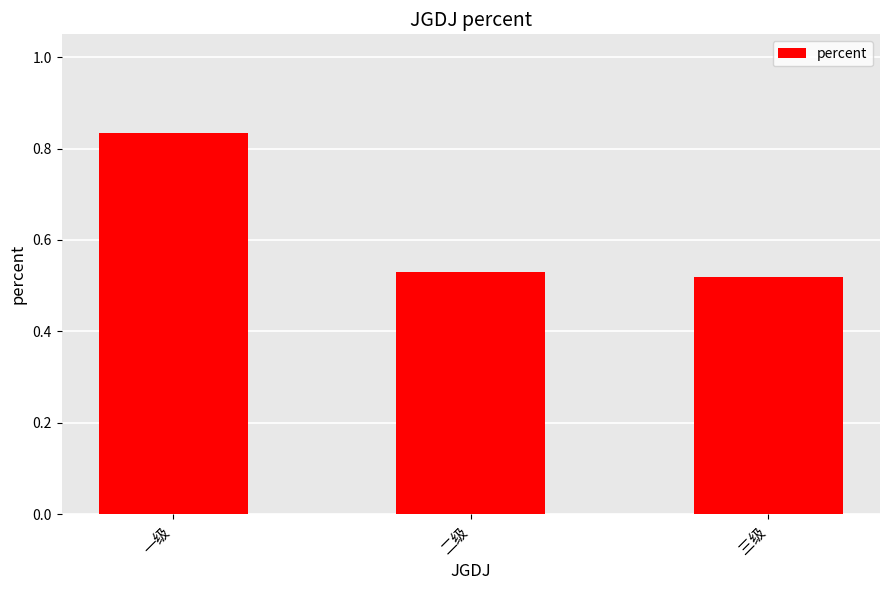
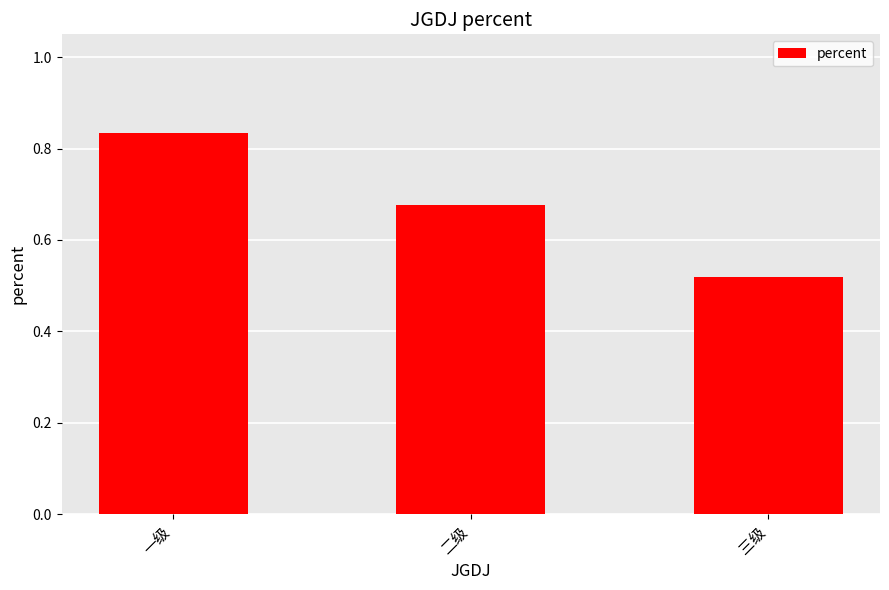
二级: 0.53 -> 0.68
